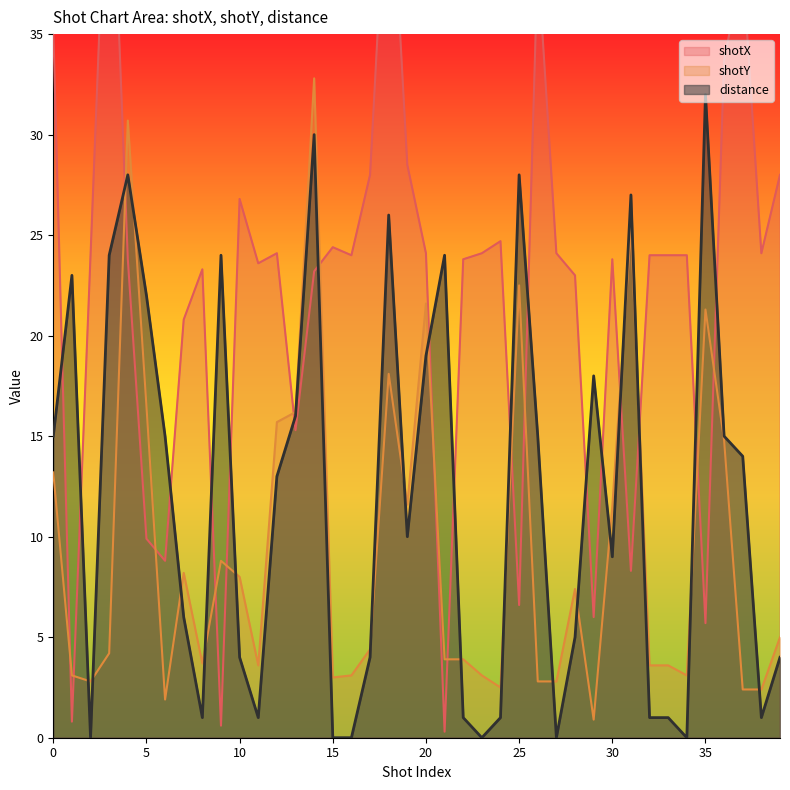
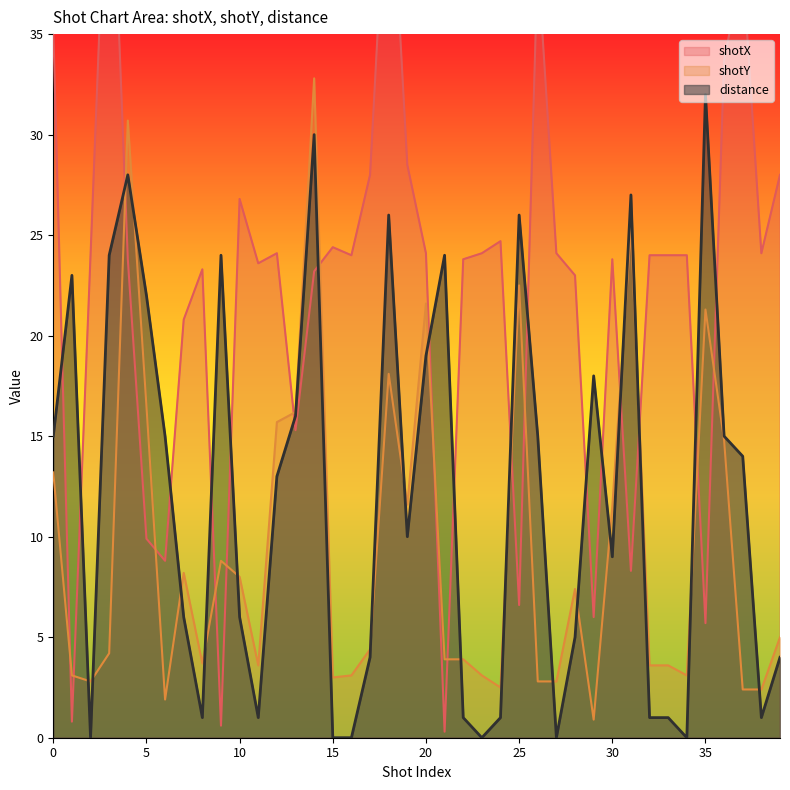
distance, 10: 4 -> 6
distance, 25: 28 -> 26
